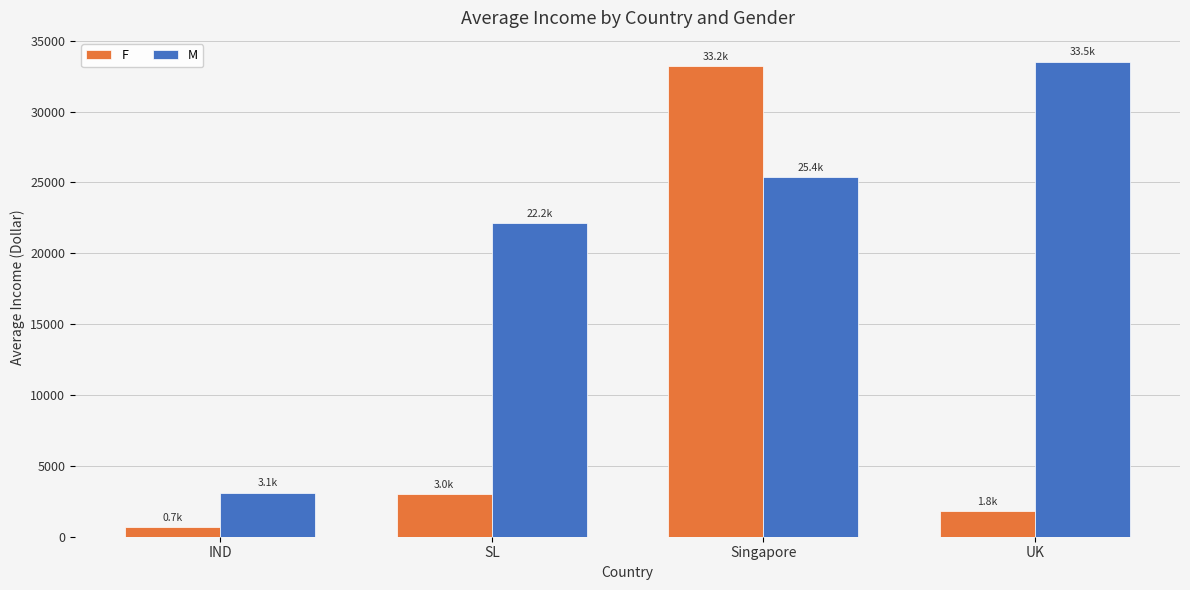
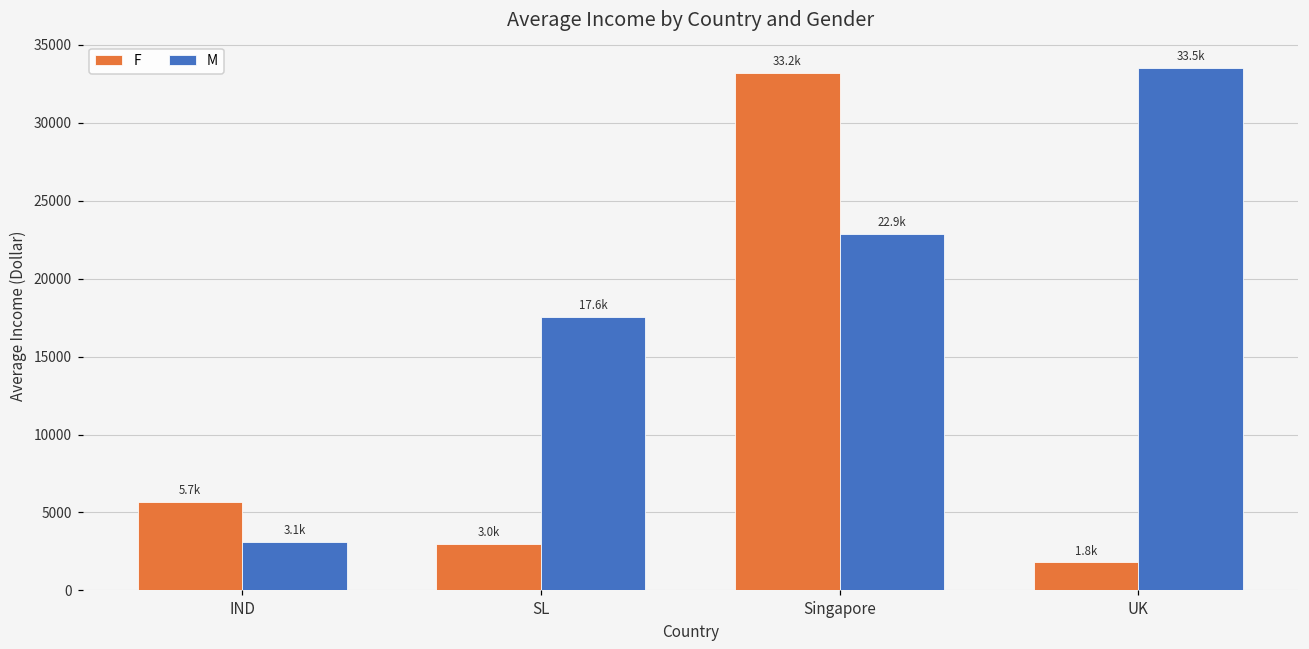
F, IND: 0.7k -> 5.7k
M, SL: 22.2k -> 17.6k
M, Singapore: 25.4k -> 22.9k
